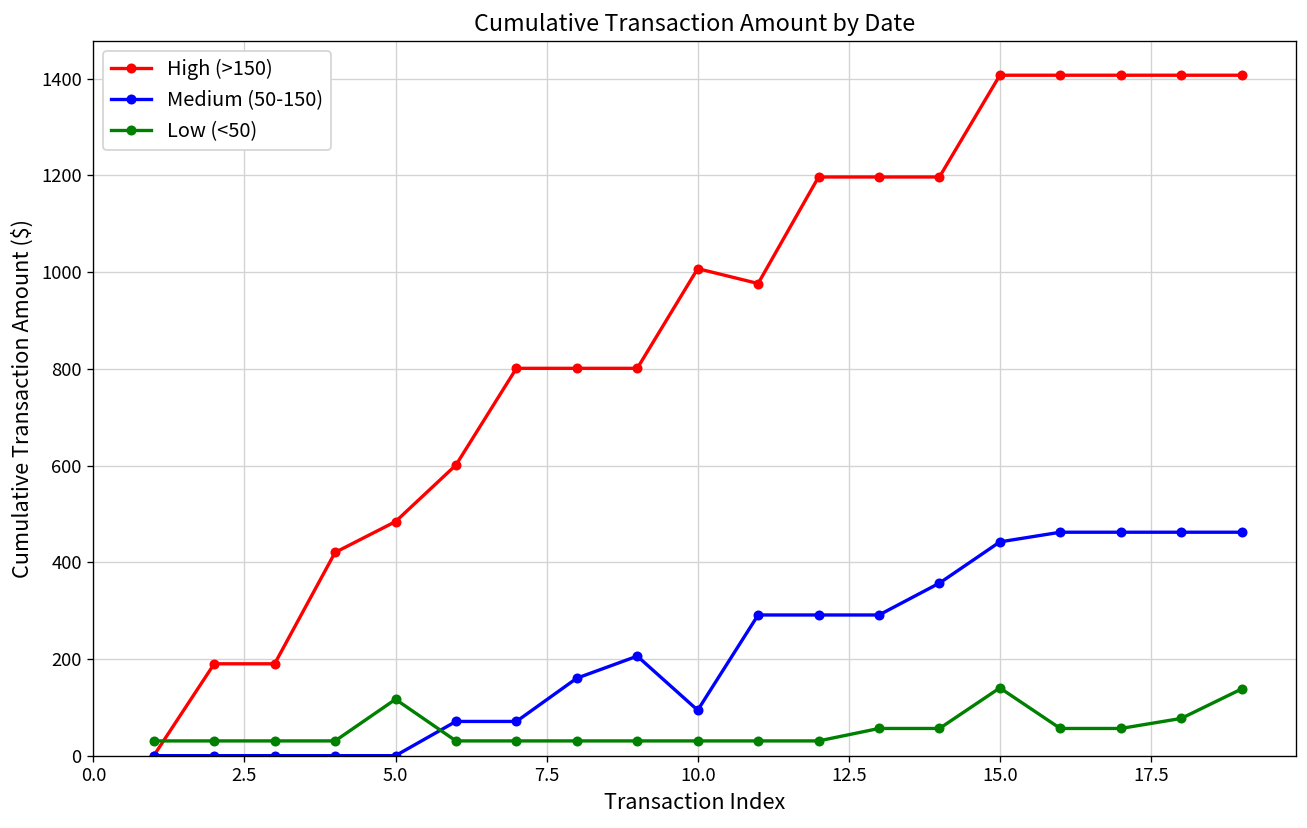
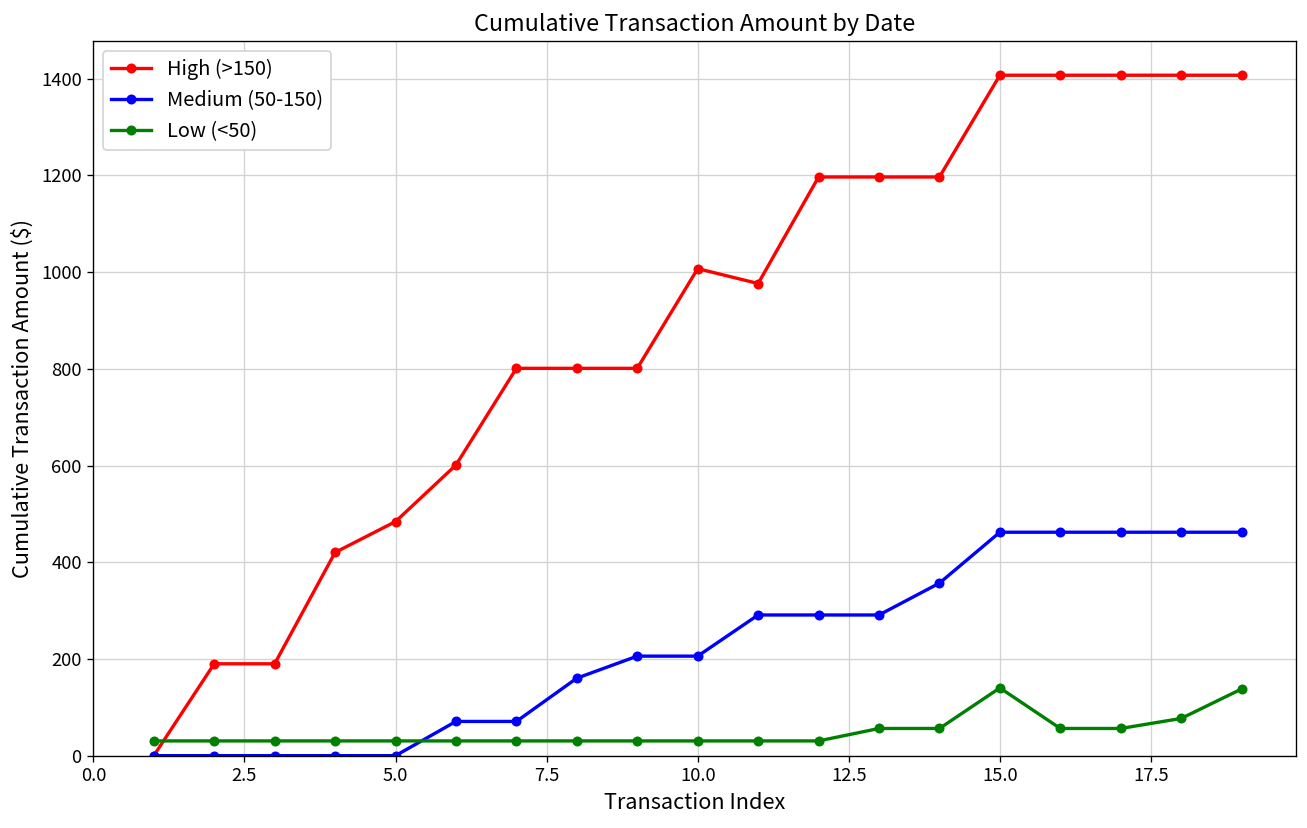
Low (<50), 5.0: 120 -> 30
Medium (50-150), 10.0: 90 -> 210
Medium (50-150), 15.0: 440 -> 460
